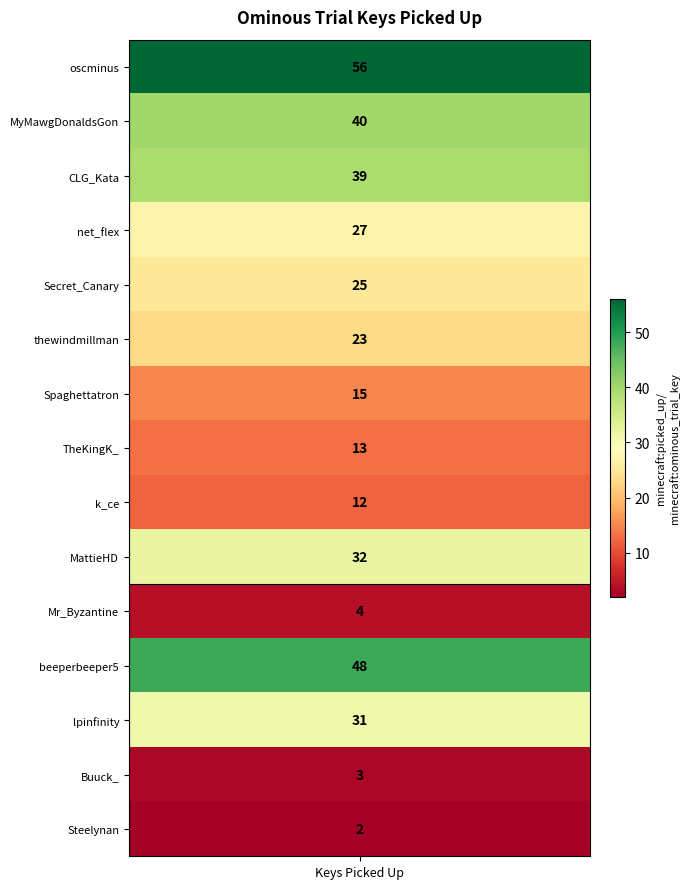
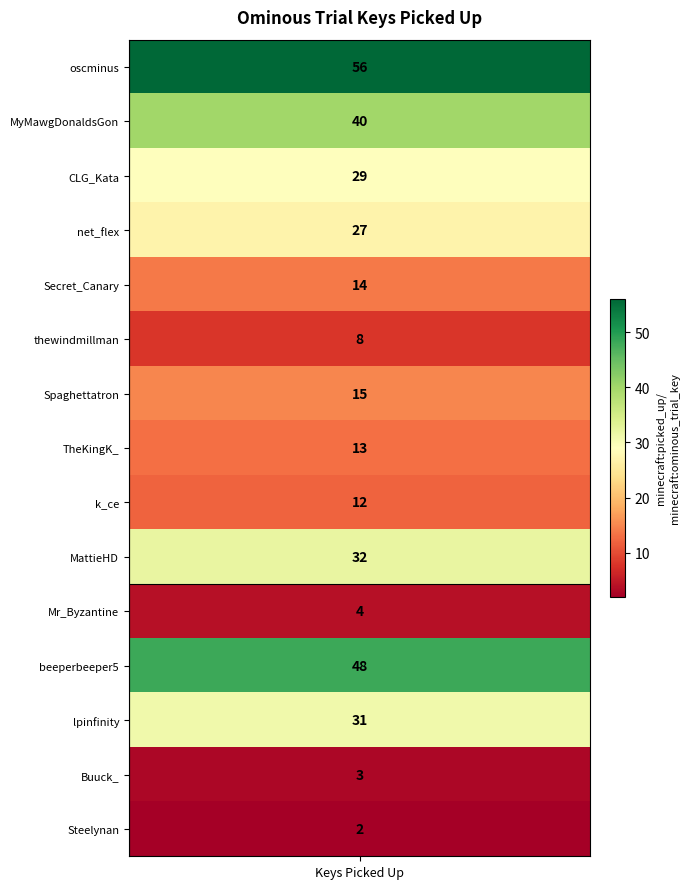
CLG_Kata, Keys Picked Up: 39 -> 29
Secret_Canary, Keys Picked Up: 25 -> 14
thewindmillman, Keys Picked Up: 23 -> 8
